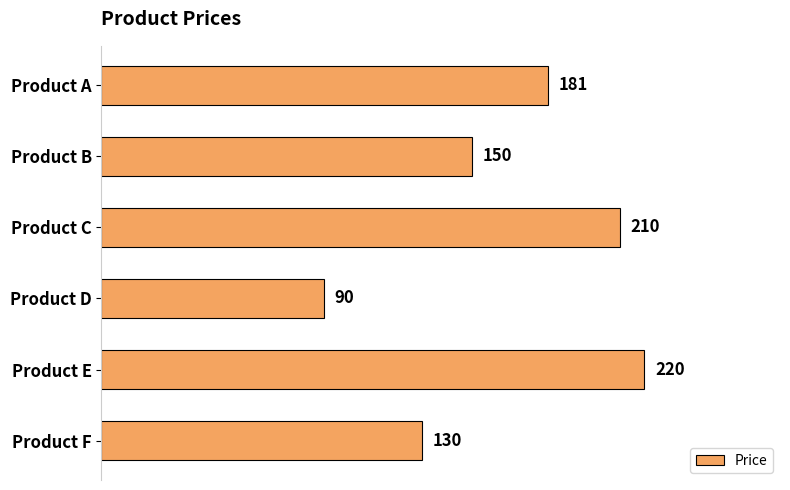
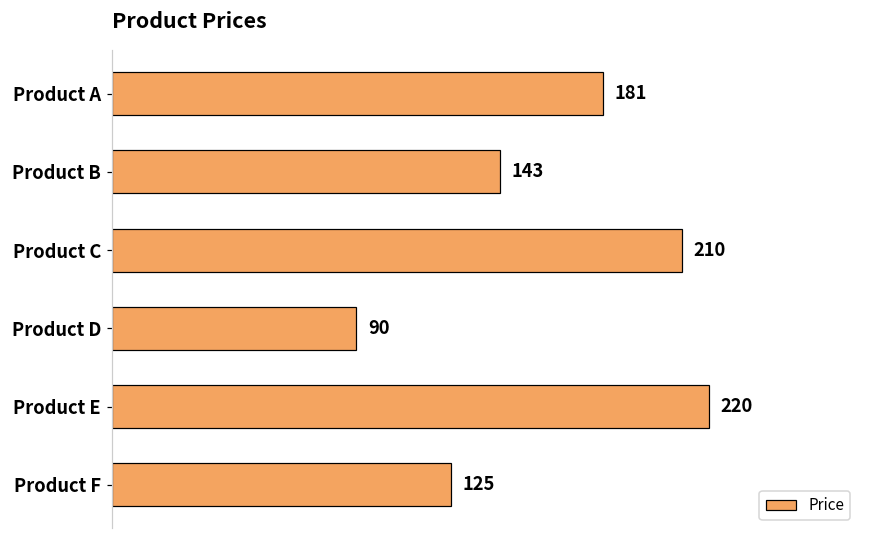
Product B: 150 -> 143
Product F: 130 -> 125
